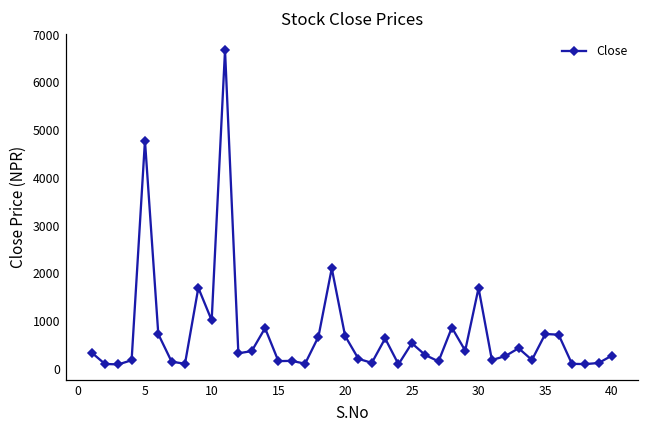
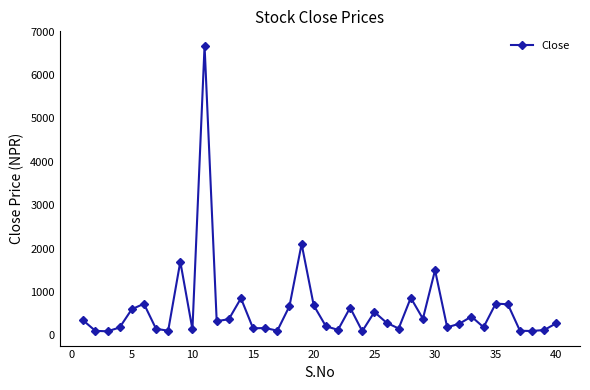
5: 4800 -> 600
10: 1000 -> 100
30: 1700 -> 1500
